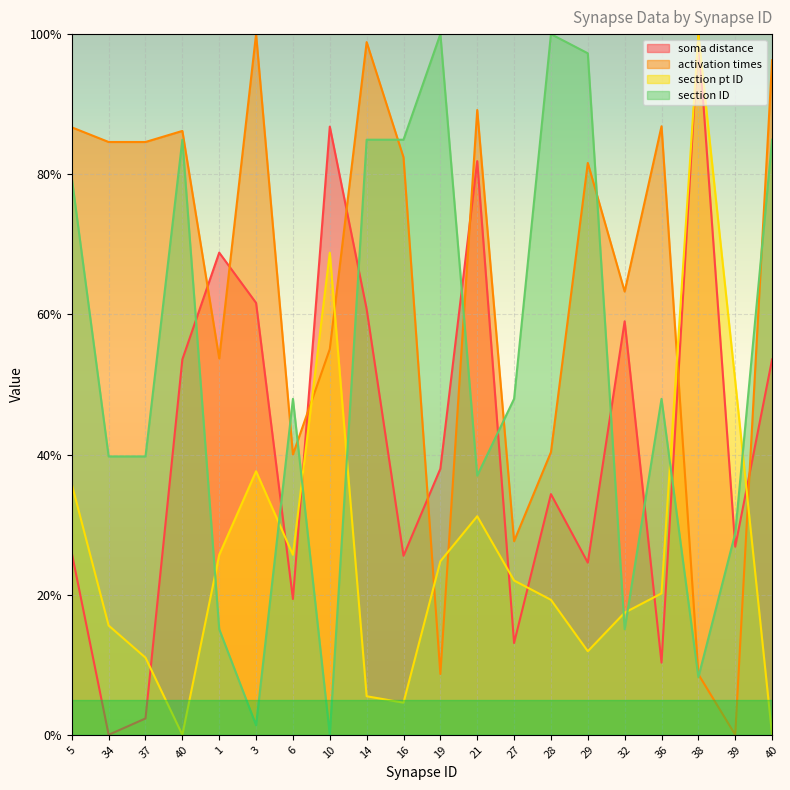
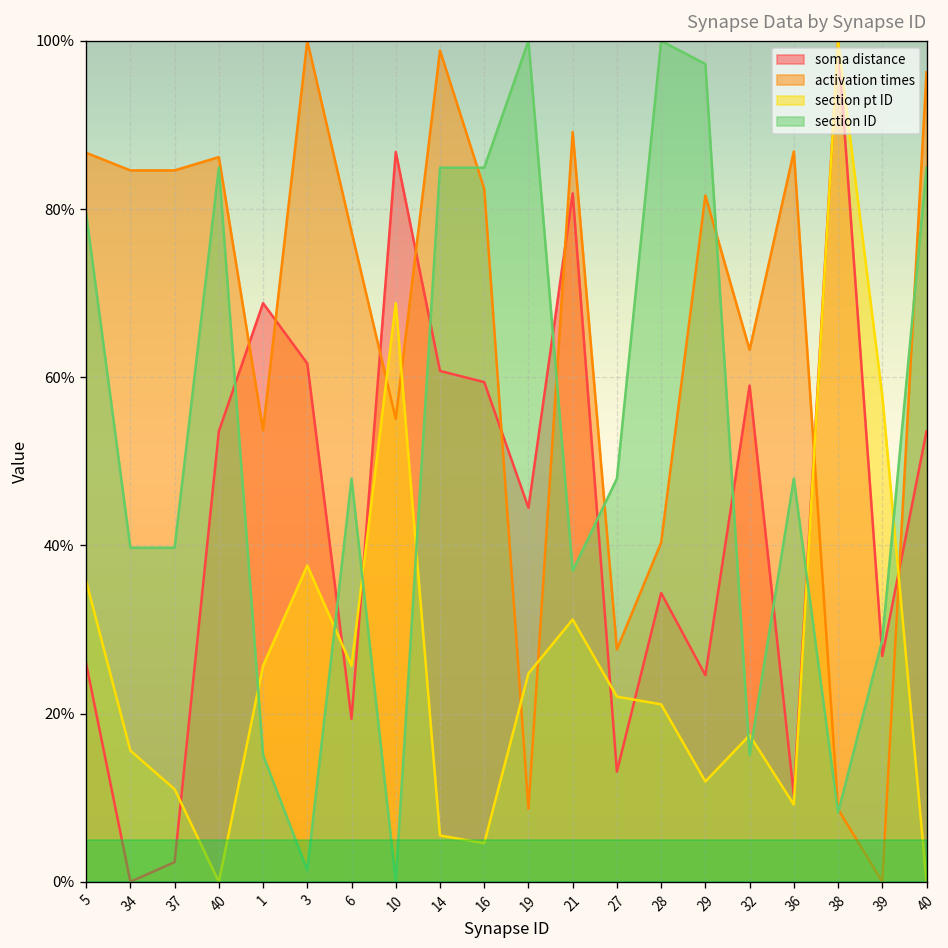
activation times, 6: 40% -> 77%
soma distance, 16: 26% -> 59%
soma distance, 19: 38% -> 44%
section pt ID, 28: 19% -> 21%
section pt ID, 36: 20% -> 9%
section pt ID, 39: 50% -> 58%
